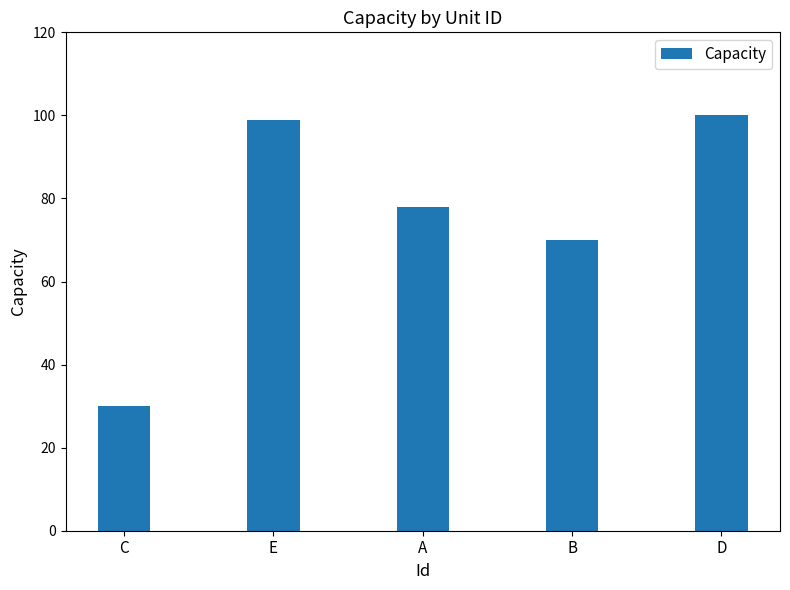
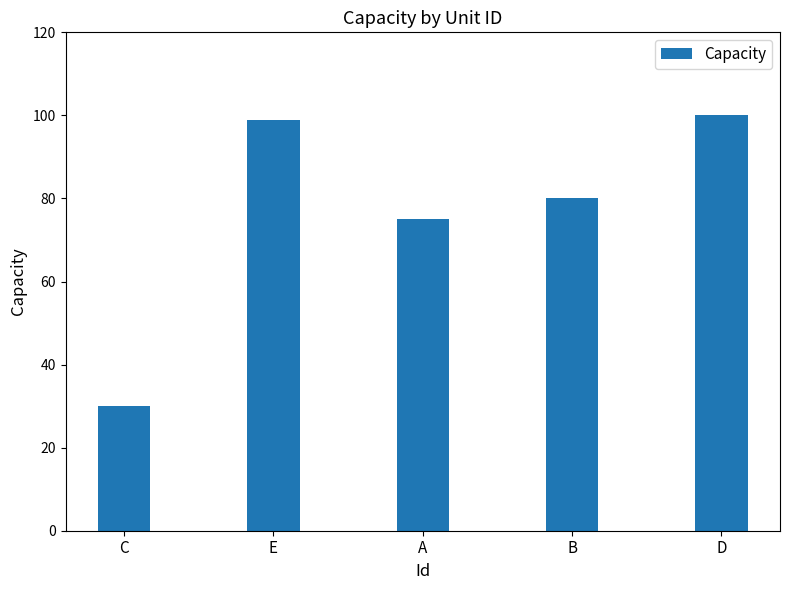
A: 78 -> 75
B: 70 -> 80
